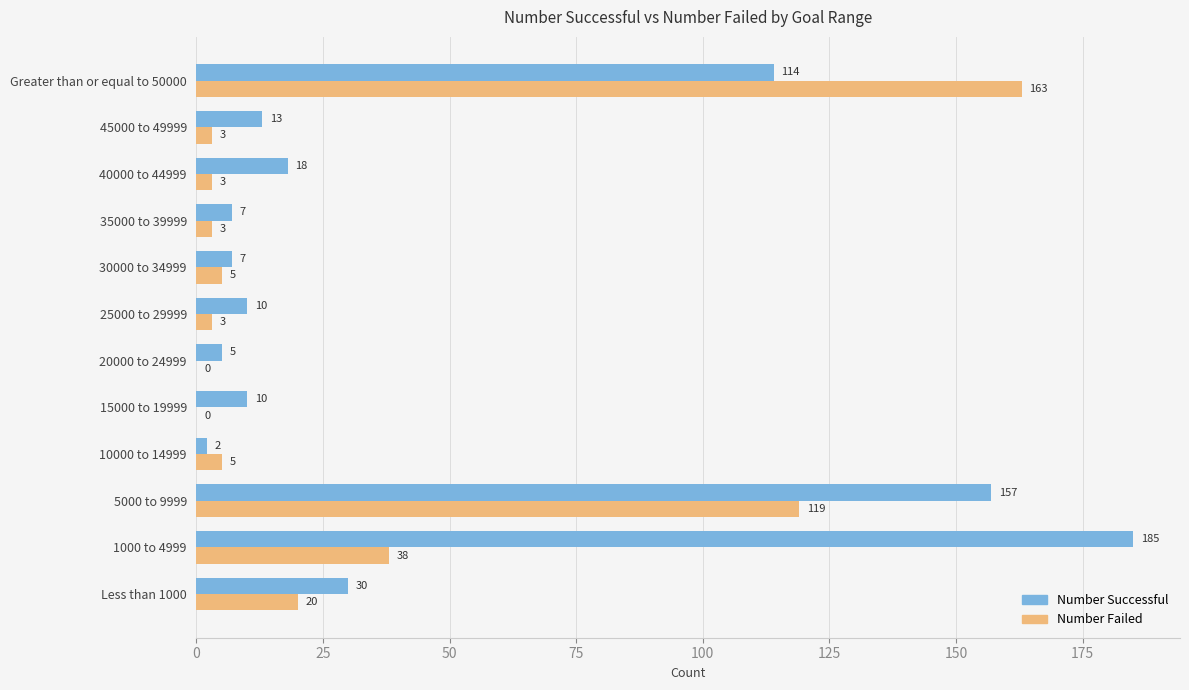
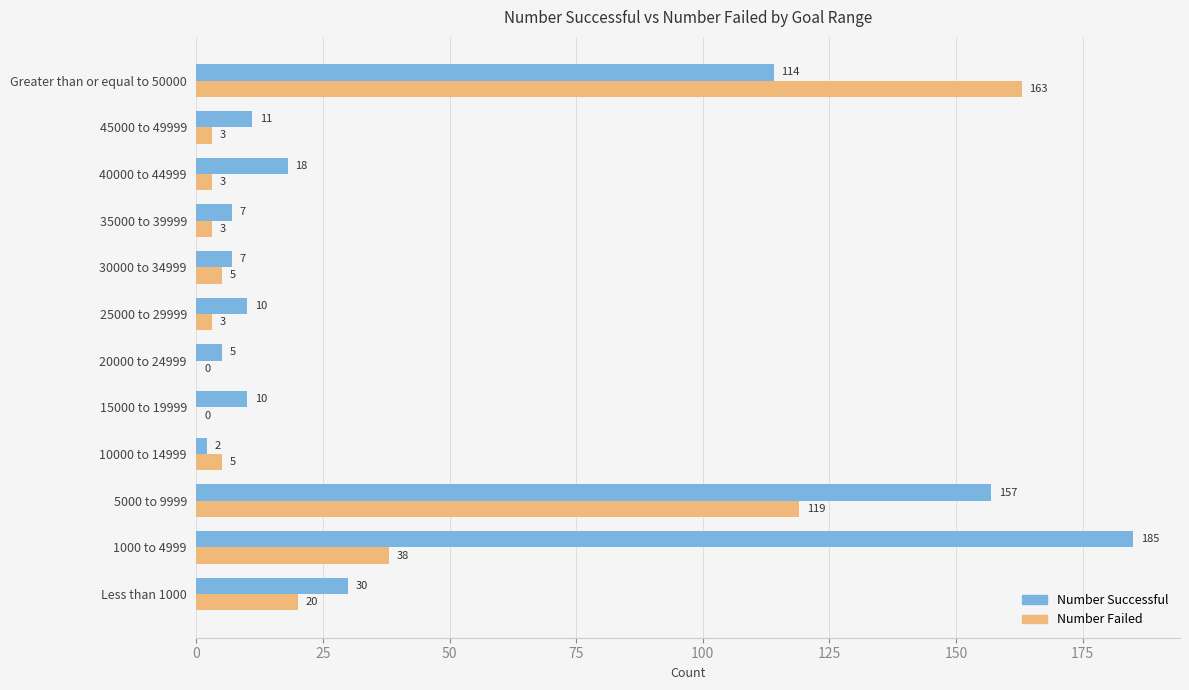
Number Successful, 45000 to 49999: 13 -> 11
